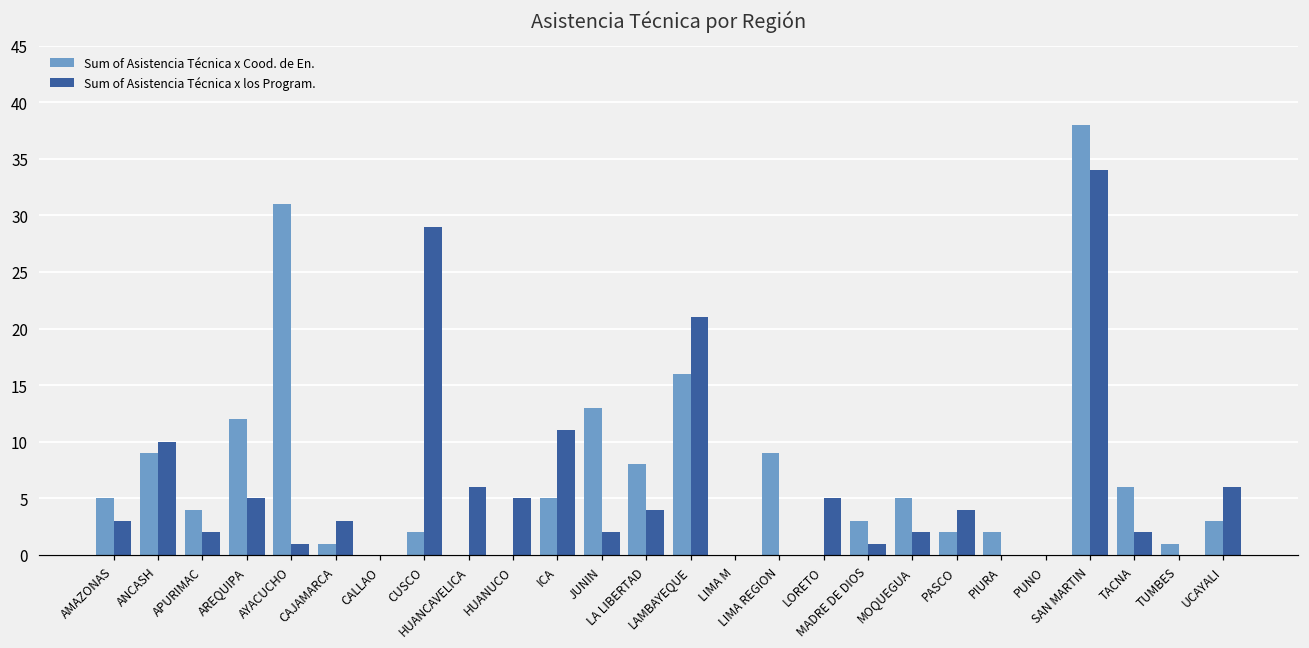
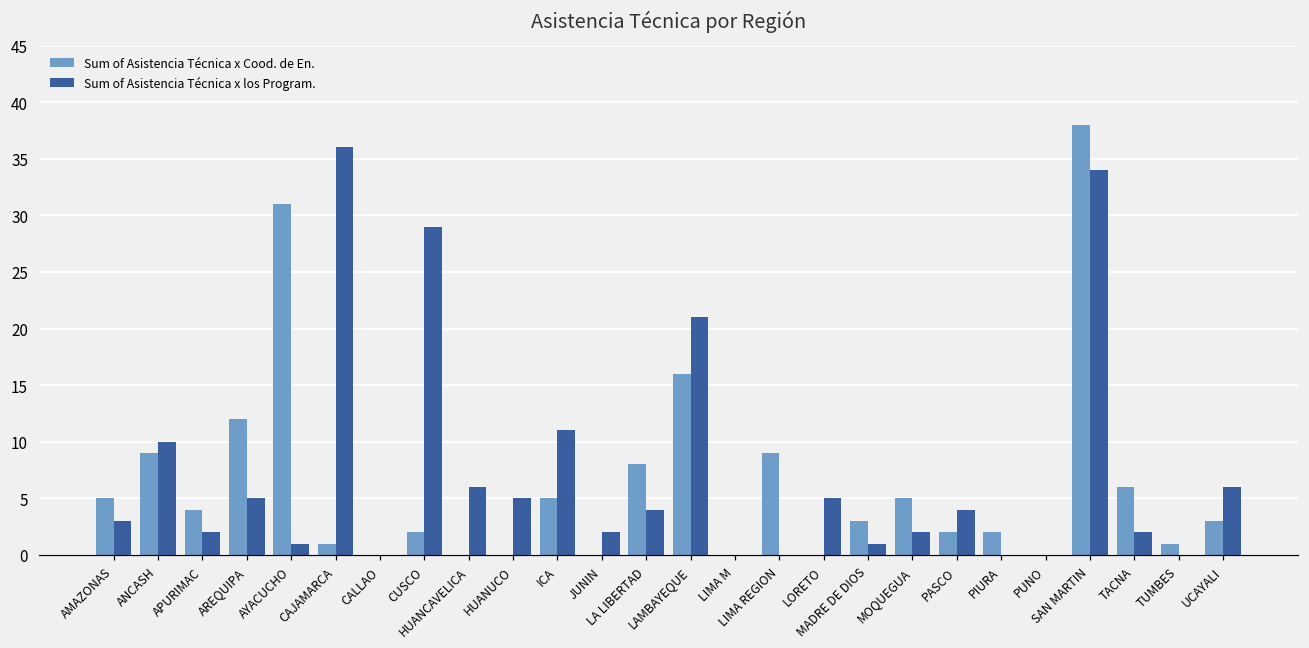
Sum of Asistencia Técnica x los Program., CAJAMARCA: 3 -> 36
Sum of Asistencia Técnica x Cood. de En., JUNIN: 13 -> 0
